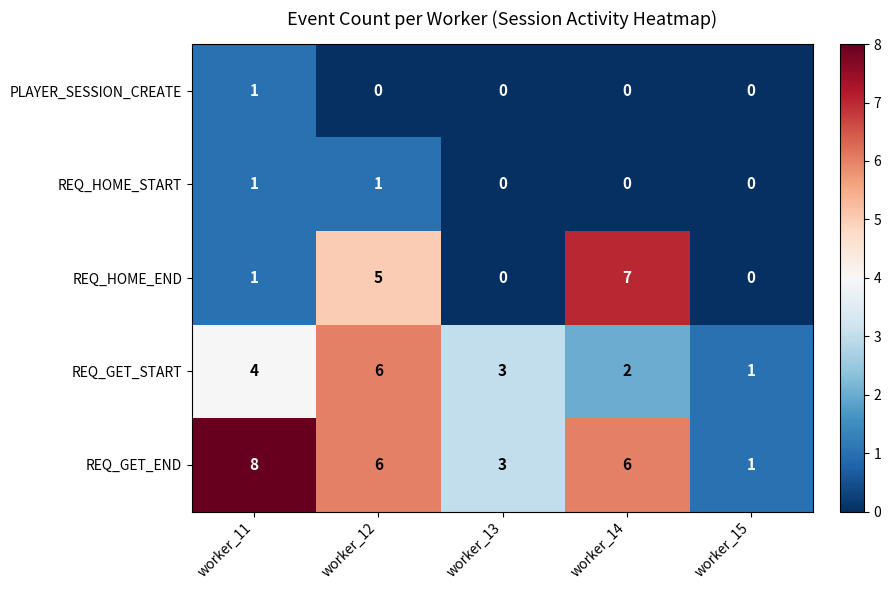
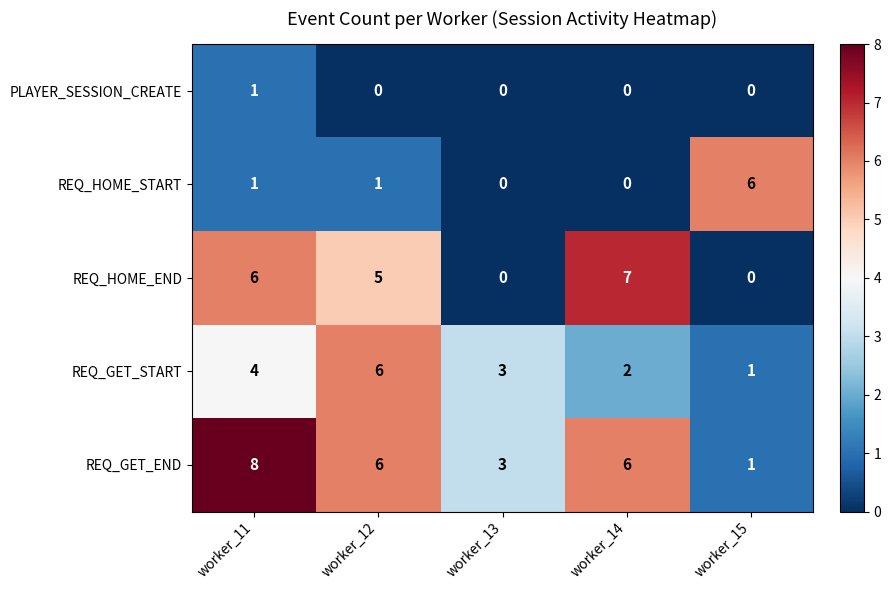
REQ_HOME_START, worker_15: 0 -> 6
REQ_HOME_END, worker_11: 1 -> 6
